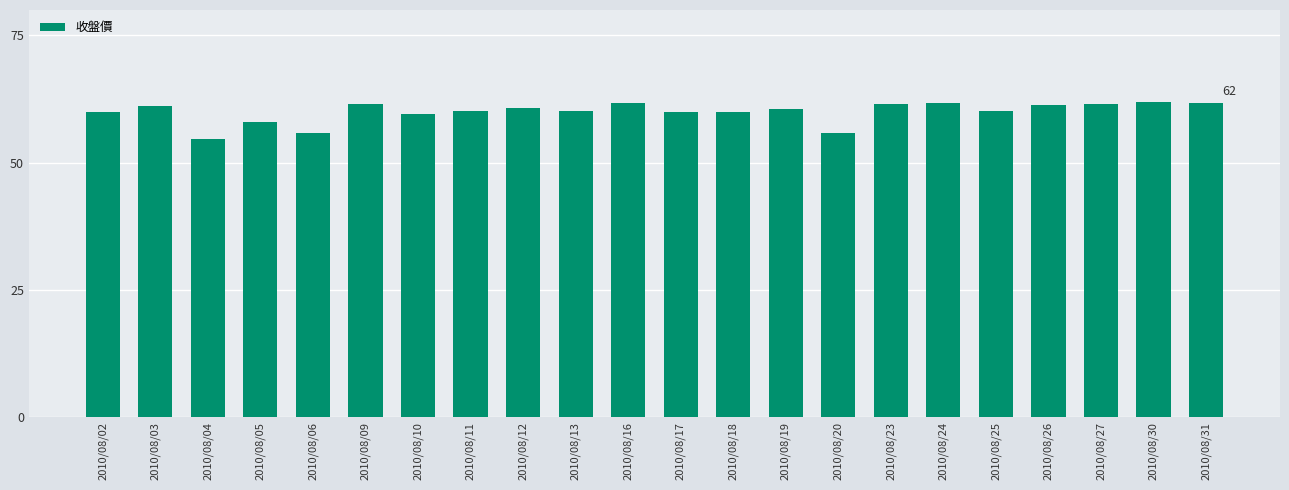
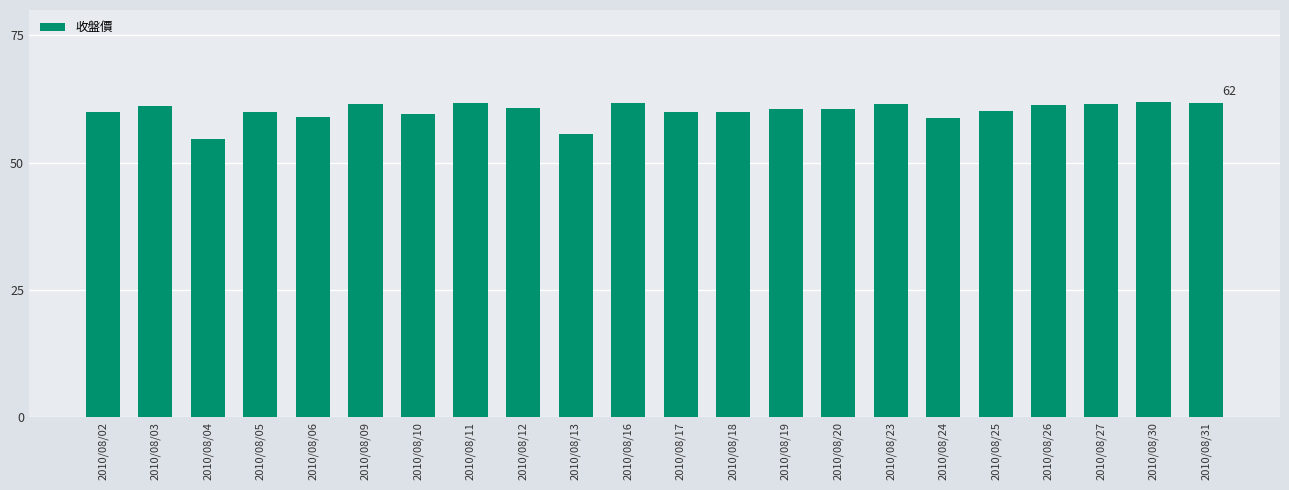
2010/08/05: 58 -> 60
2010/08/06: 56 -> 59
2010/08/11: 60 -> 62
2010/08/13: 60 -> 56
2010/08/20: 56 -> 61
2010/08/24: 62 -> 59
